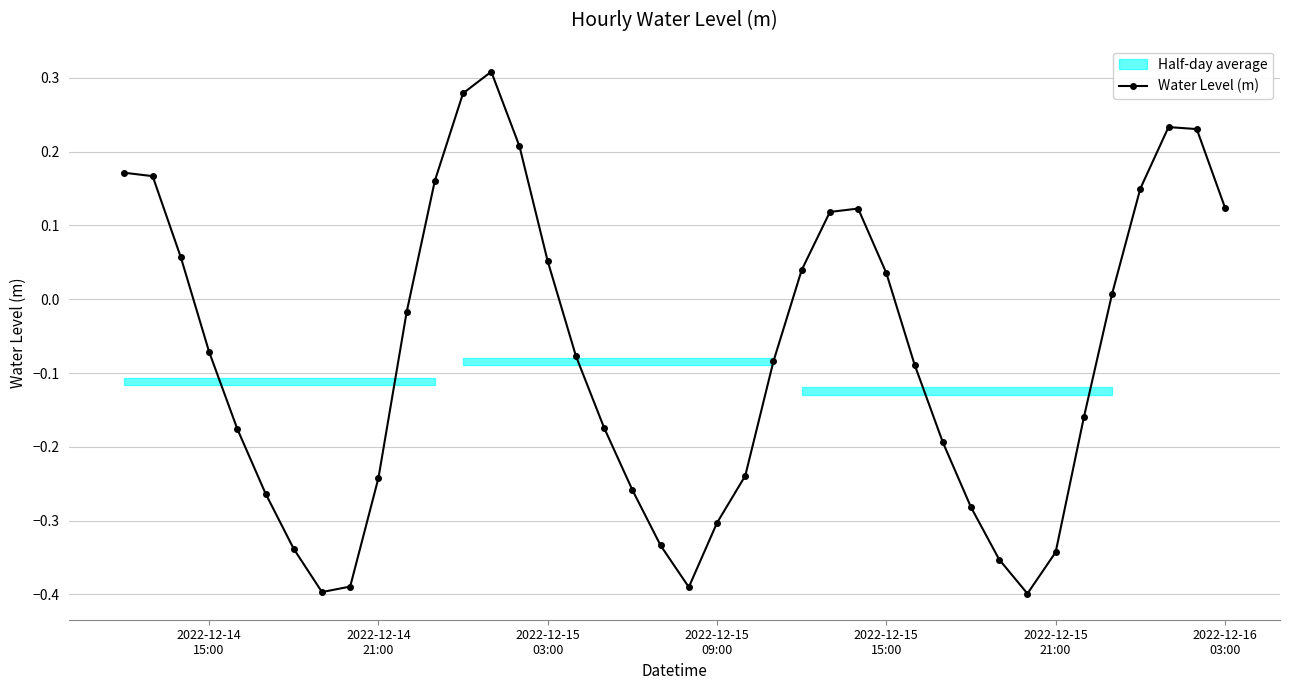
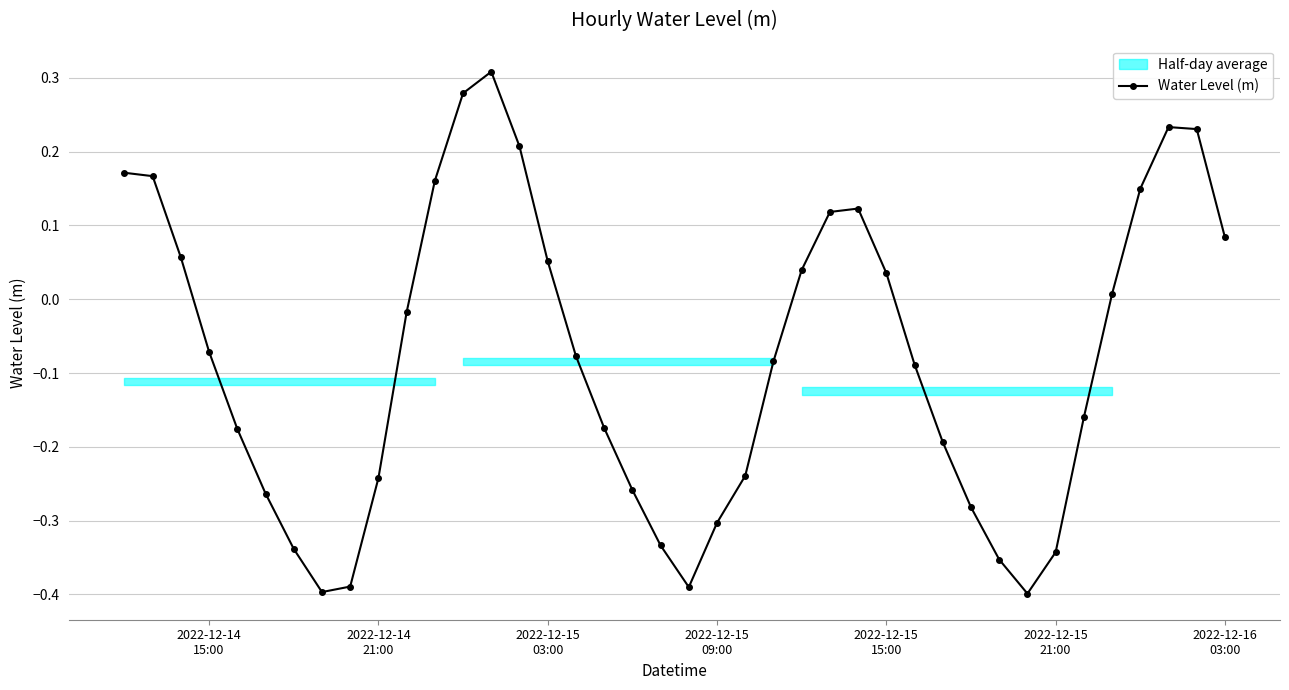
2022-12-16 03:00: 0.12 -> 0.08
